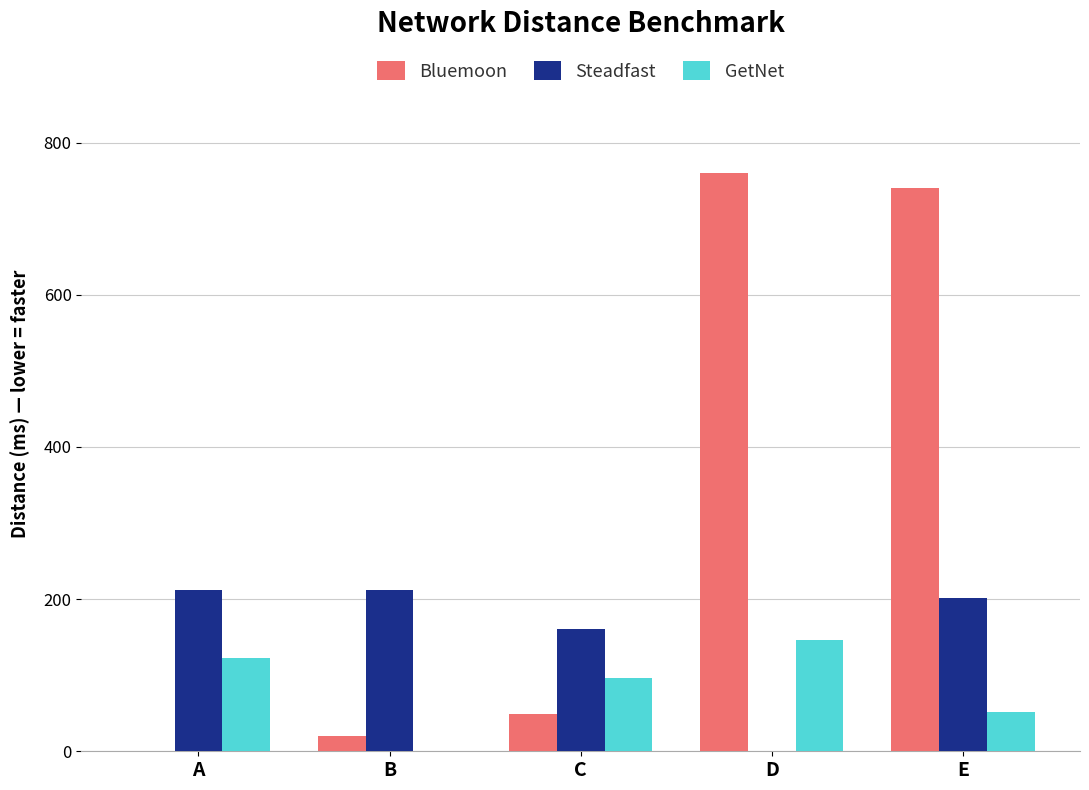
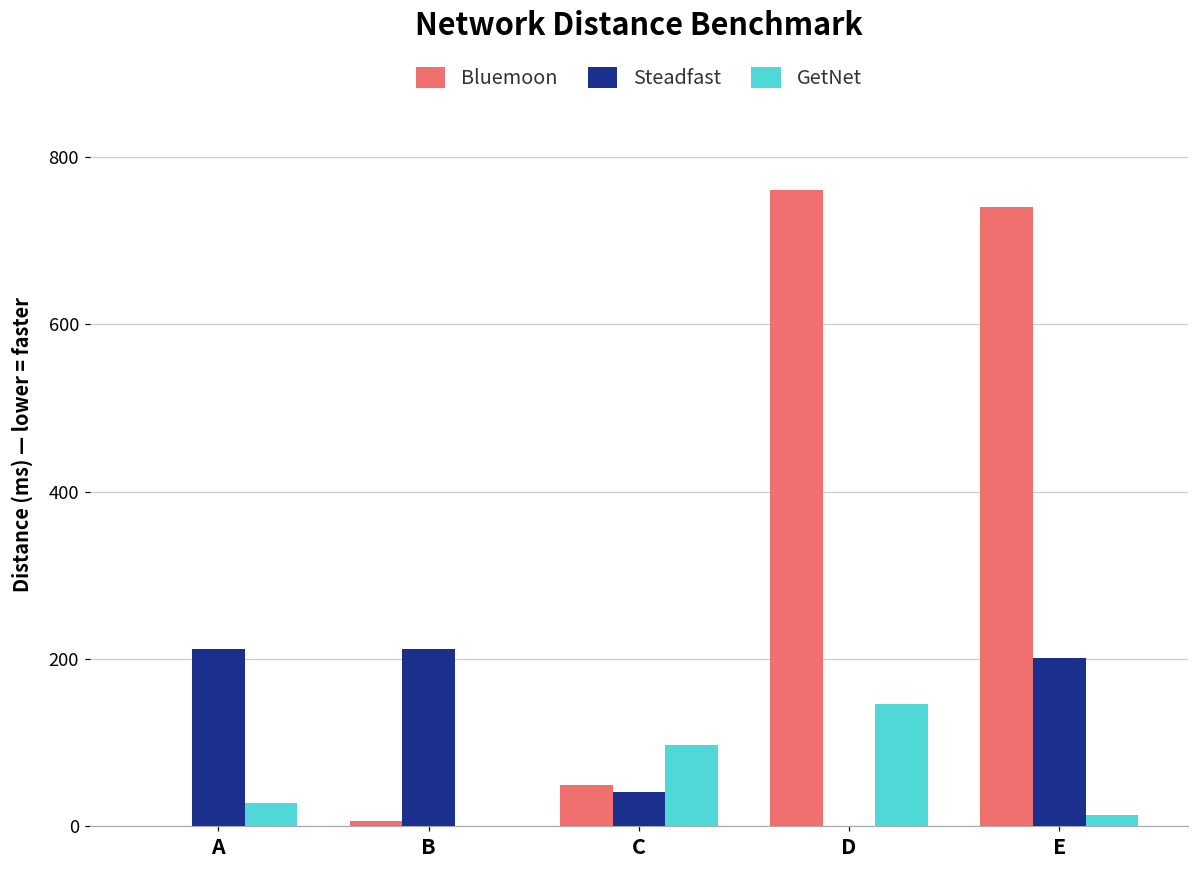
GetNet, A: 120 -> 30
Bluemoon, B: 20 -> 10
Steadfast, C: 160 -> 40
GetNet, E: 50 -> 10
